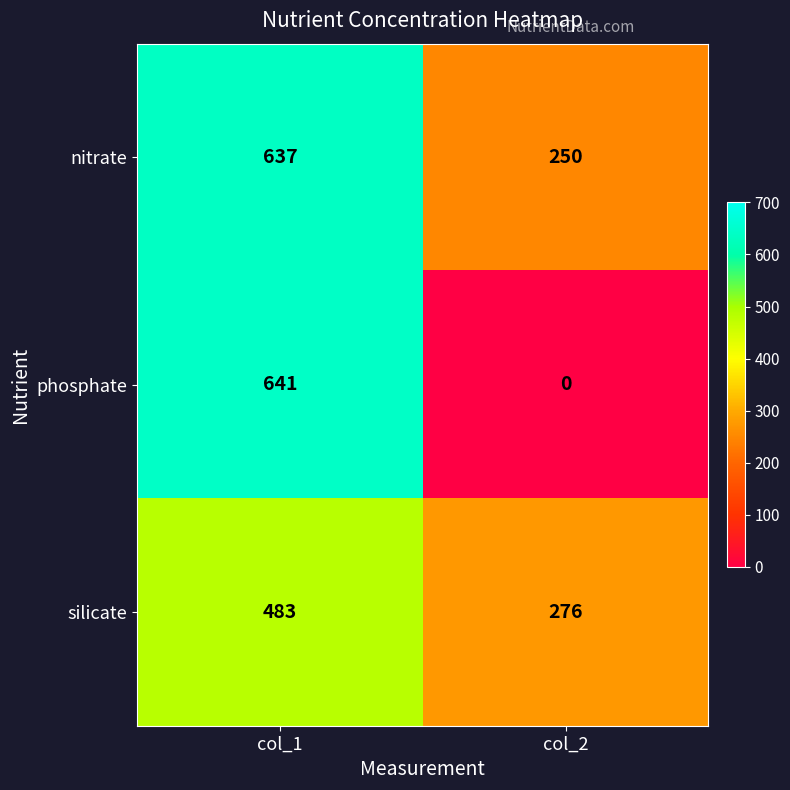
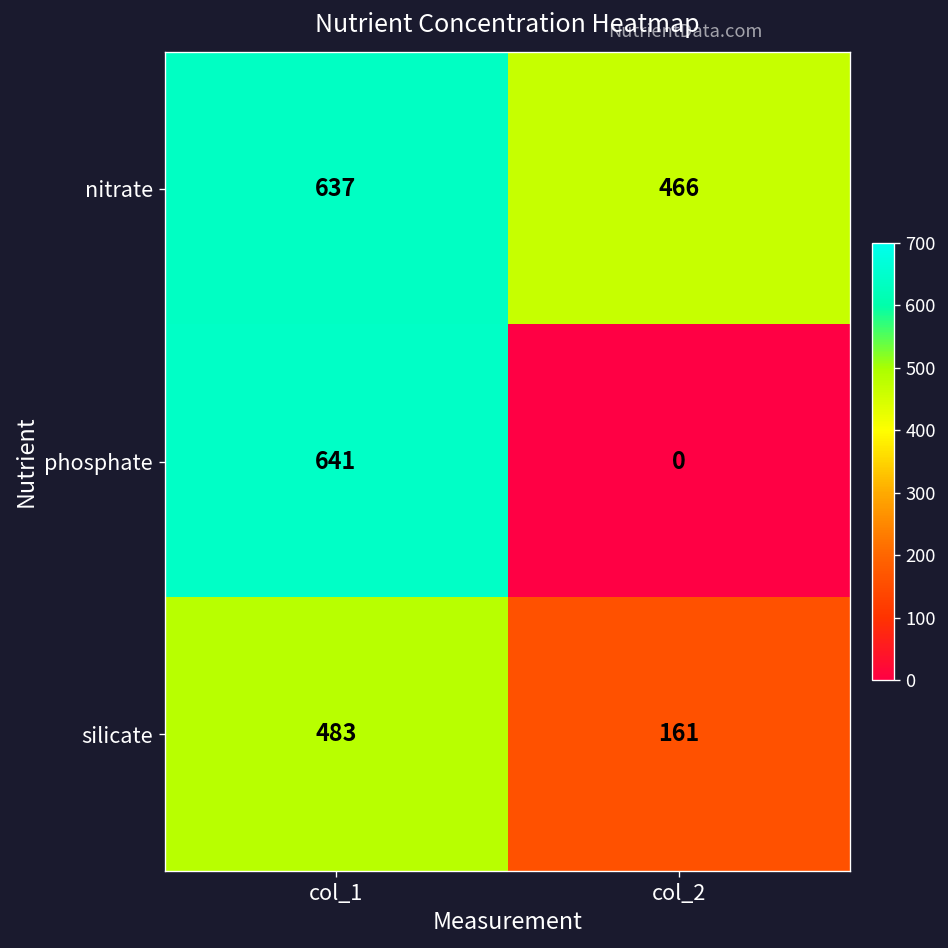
nitrate, col_2: 250 -> 466
silicate, col_2: 276 -> 161
